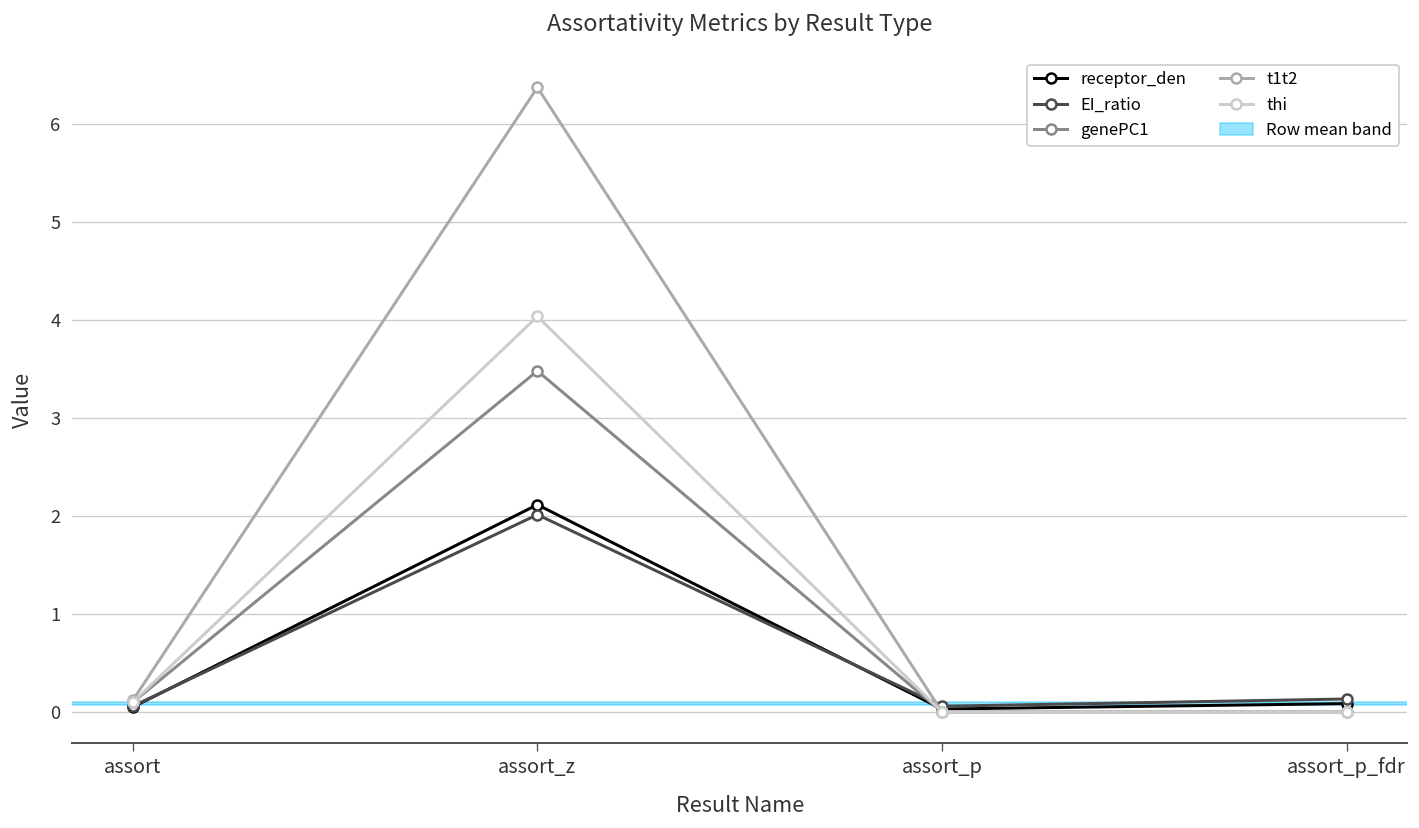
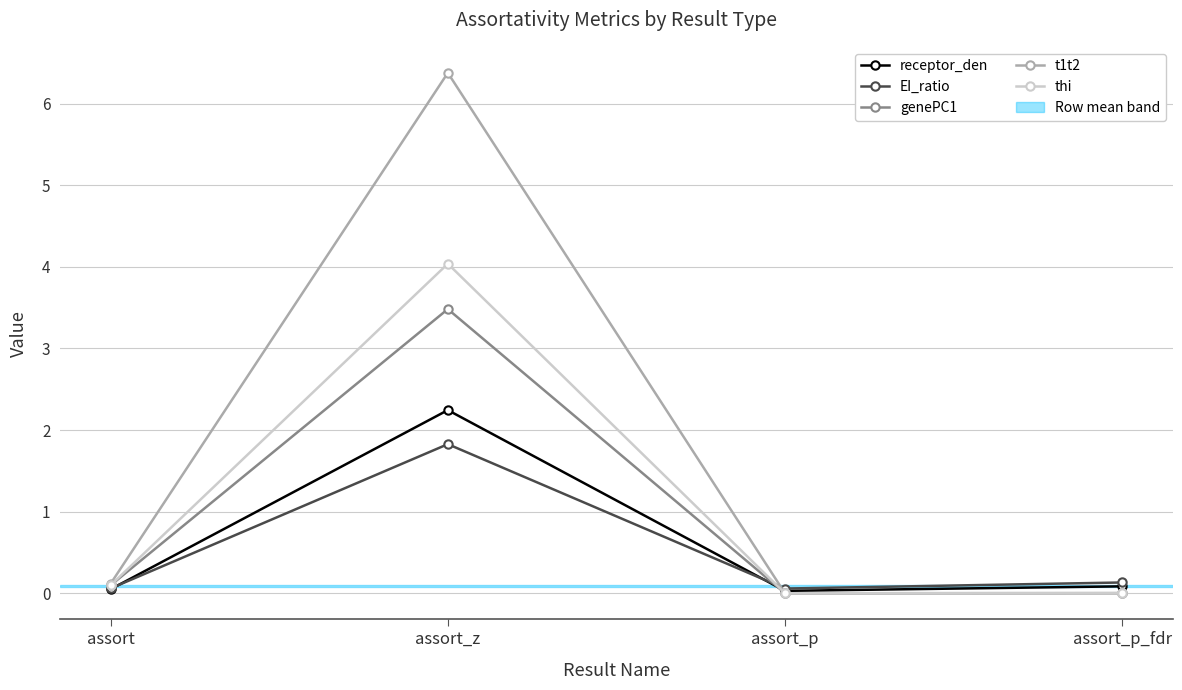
receptor_den, assort_z: 2.1 -> 2.2
EI_ratio, assort_z: 2.0 -> 1.8
